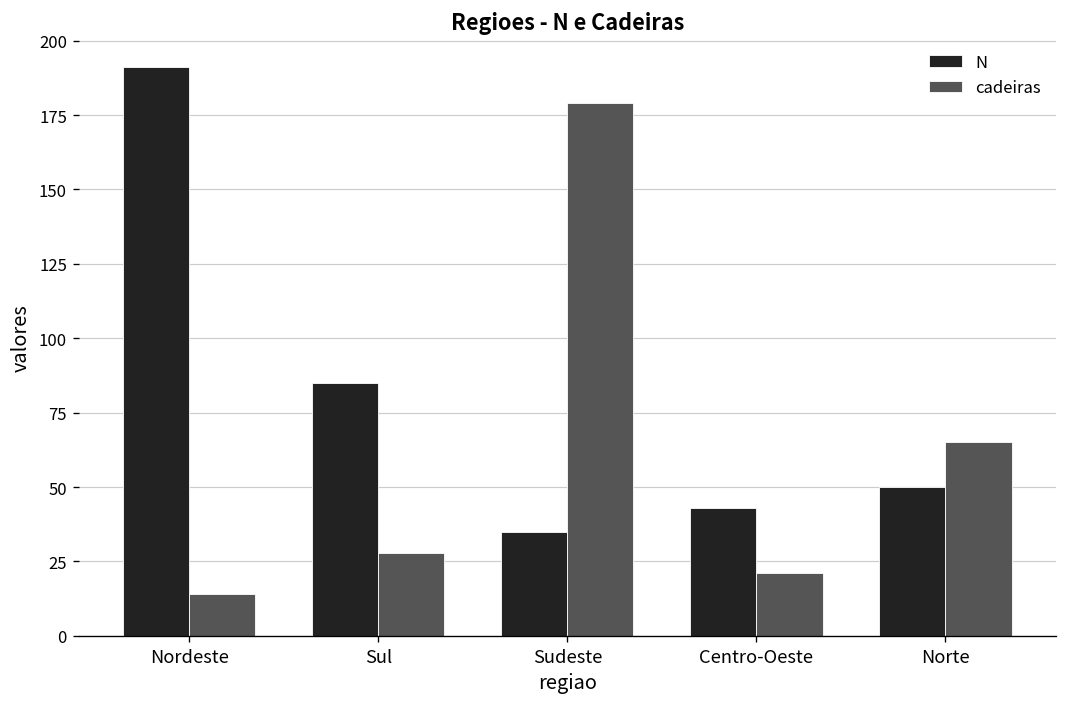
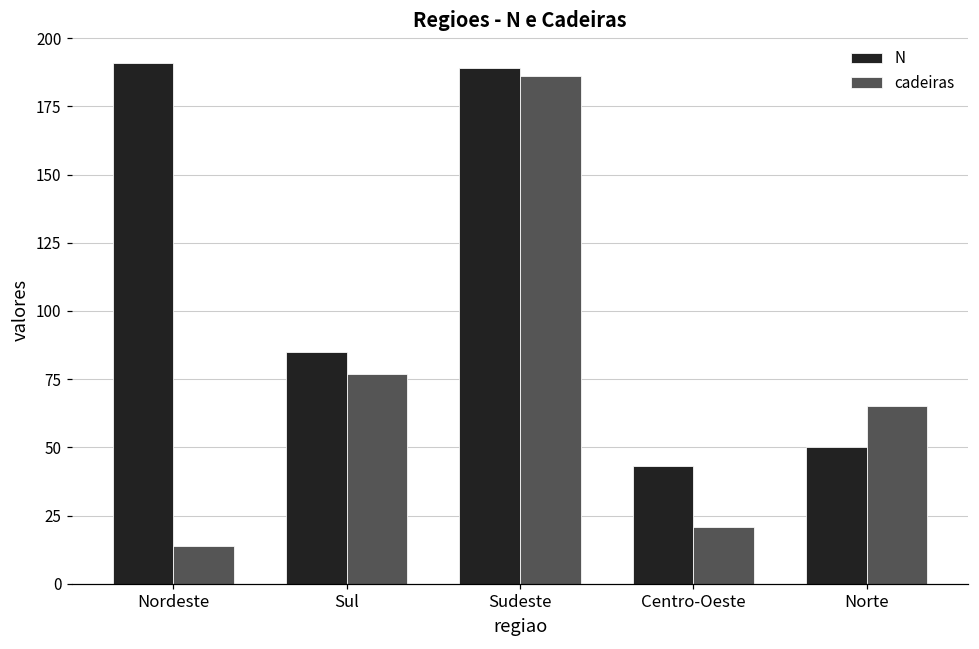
cadeiras, Sul: 28 -> 77
N, Sudeste: 35 -> 189
cadeiras, Sudeste: 179 -> 186
